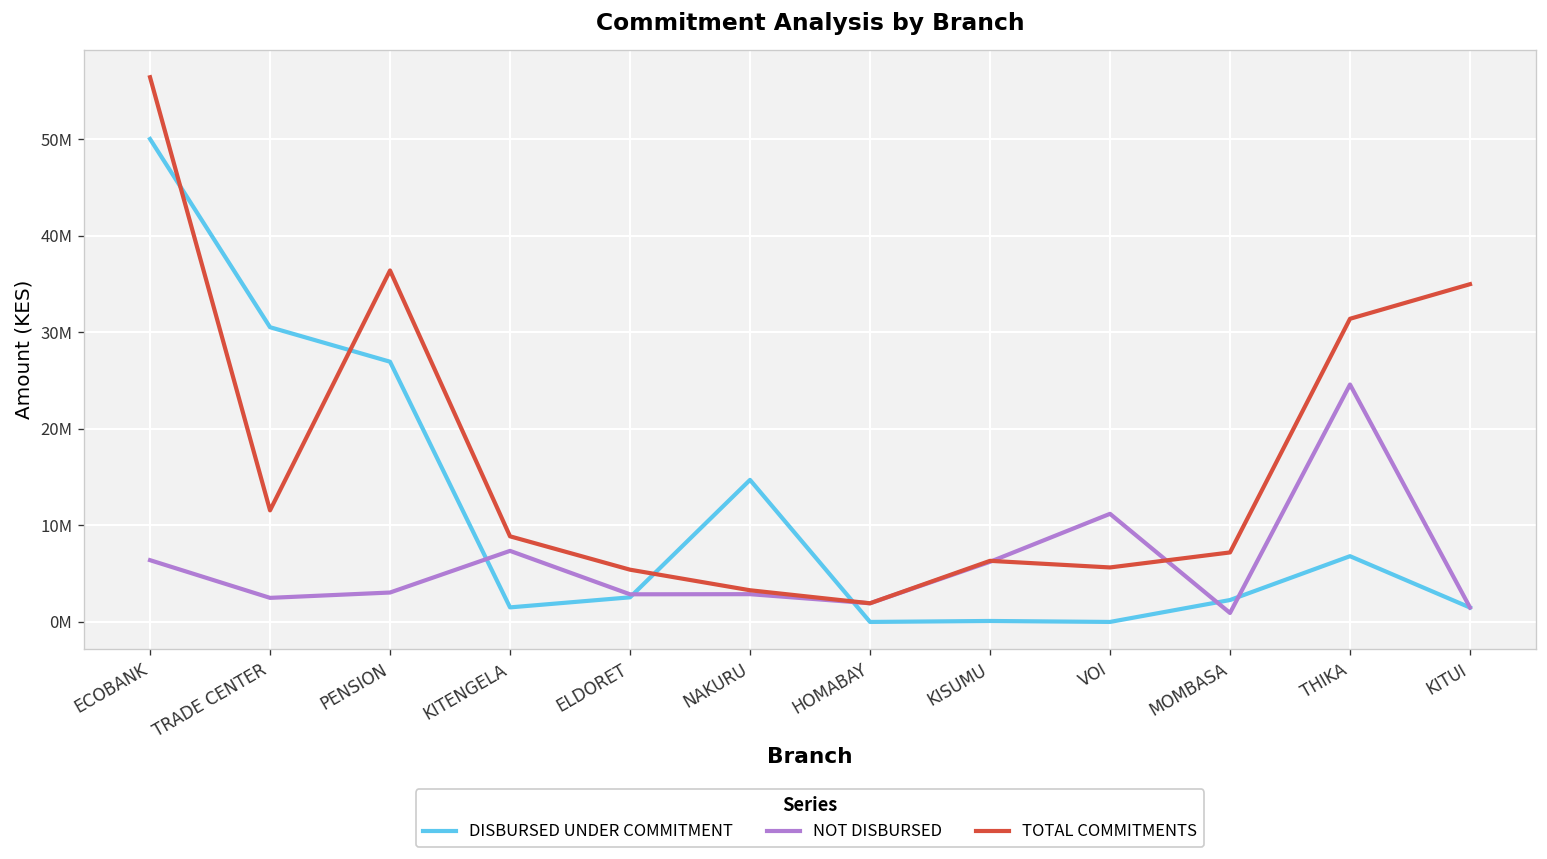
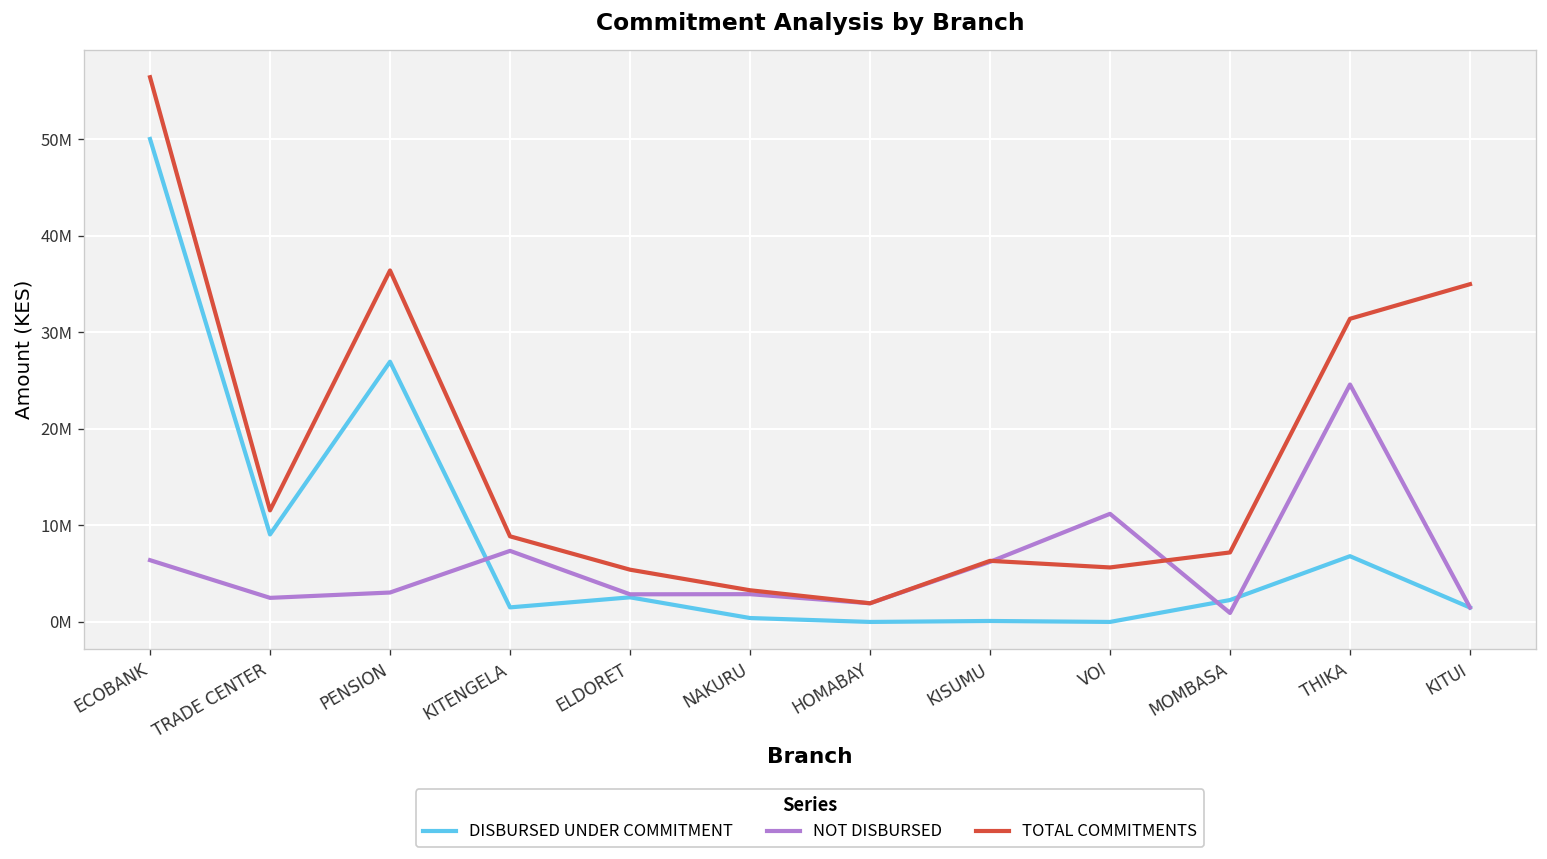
DISBURSED UNDER COMMITMENT, TRADE CENTER: 31000000 -> 9000000
DISBURSED UNDER COMMITMENT, NAKURU: 15000000 -> 0
